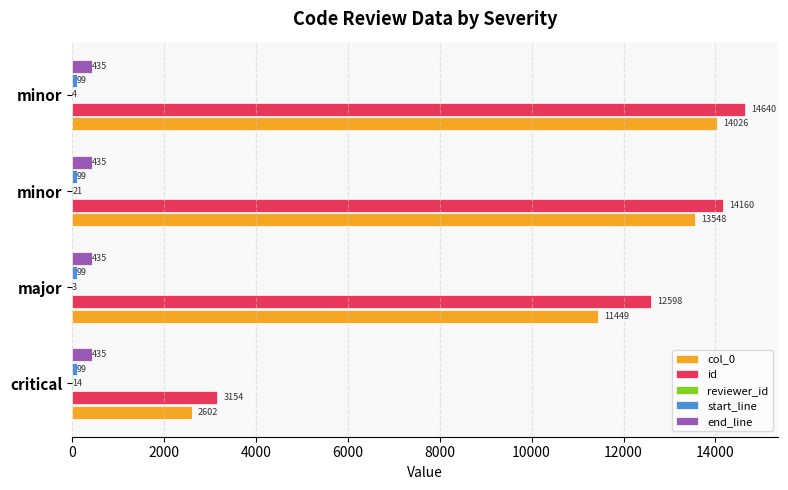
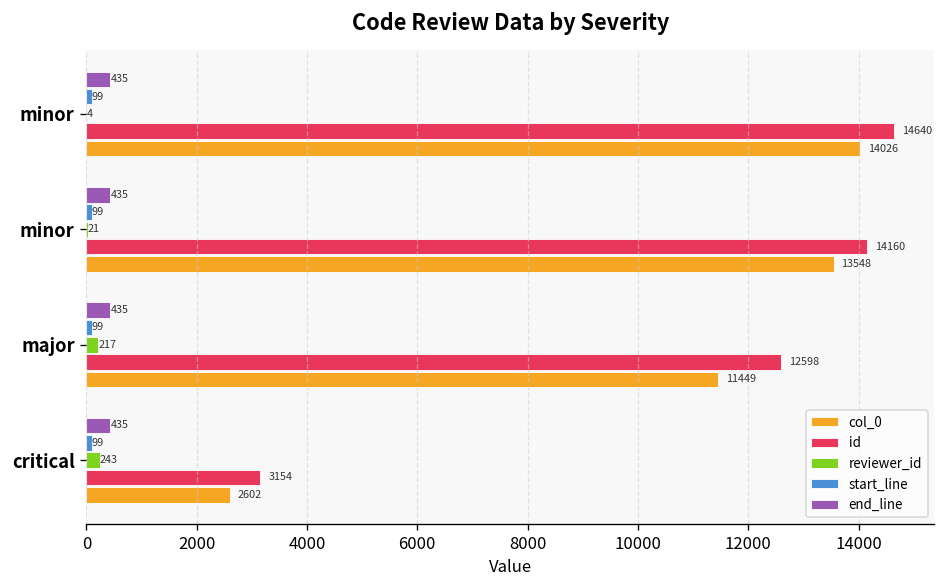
reviewer_id, major: 3 -> 217
reviewer_id, critical: 14 -> 243
